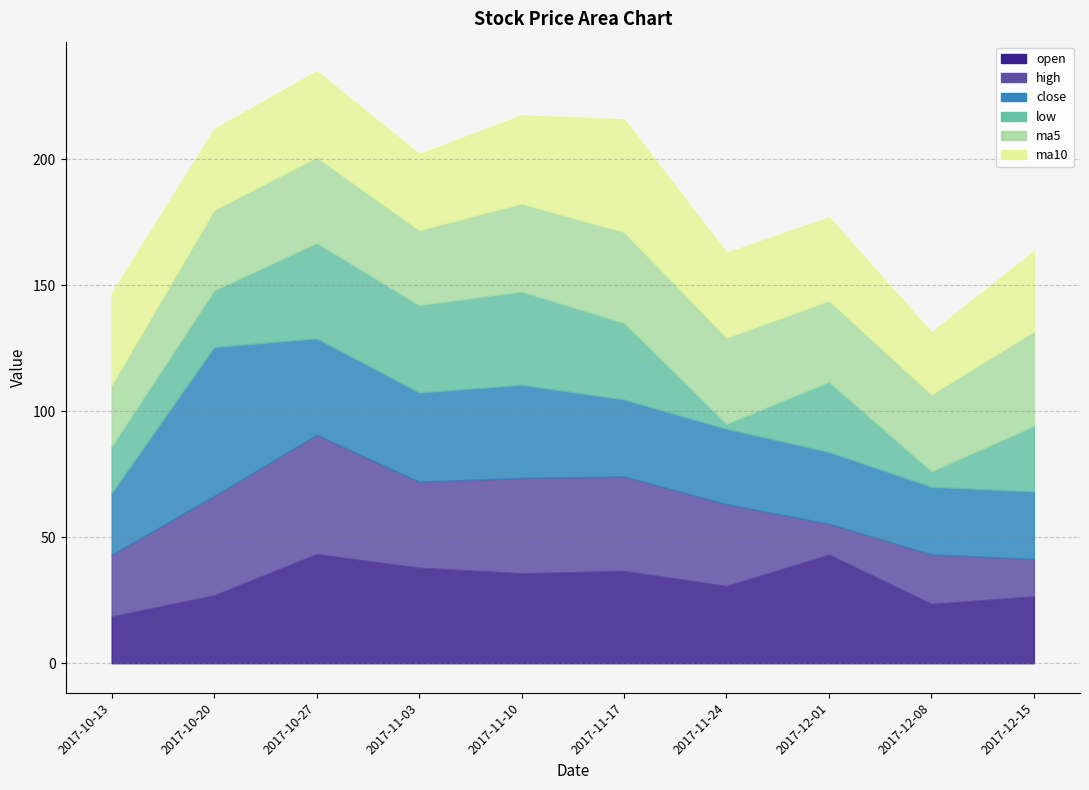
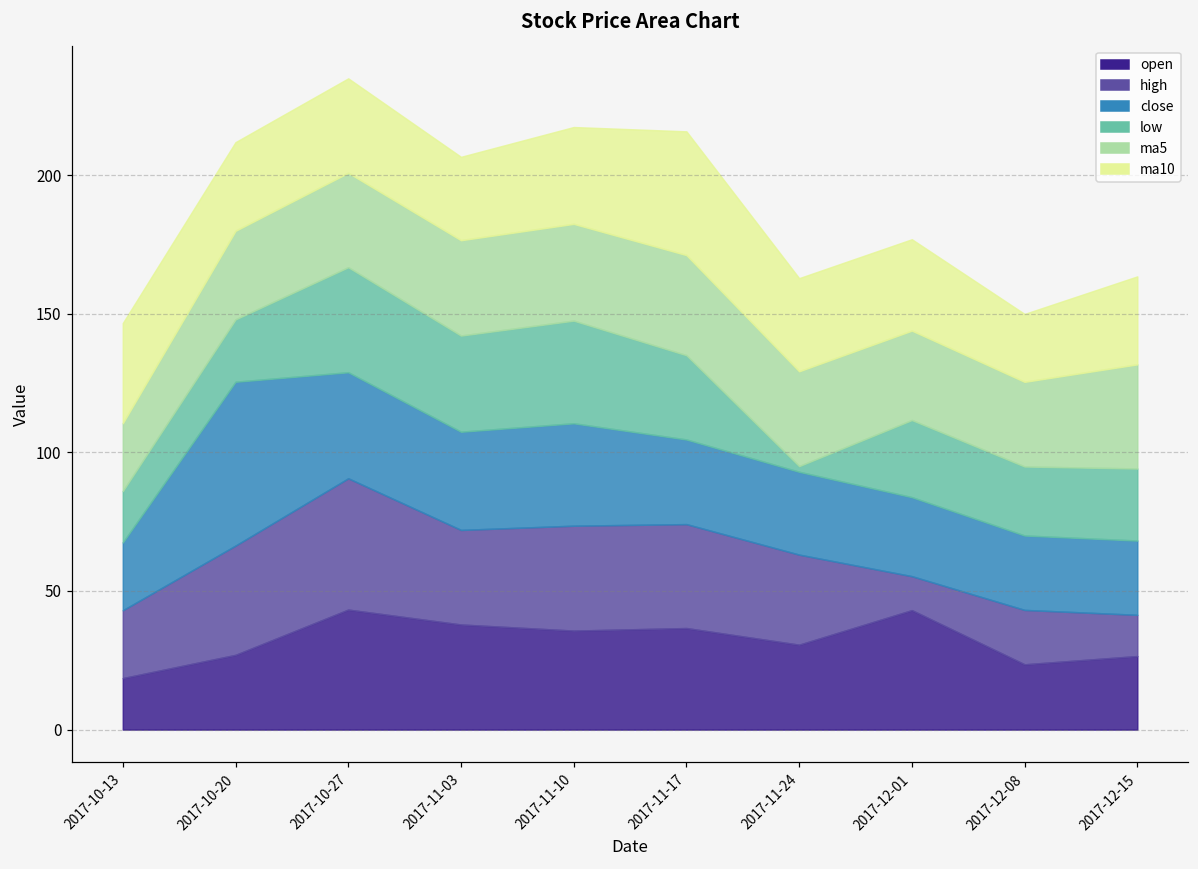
ma5, 2017-11-03: 30 -> 34
low, 2017-12-08: 6 -> 25
